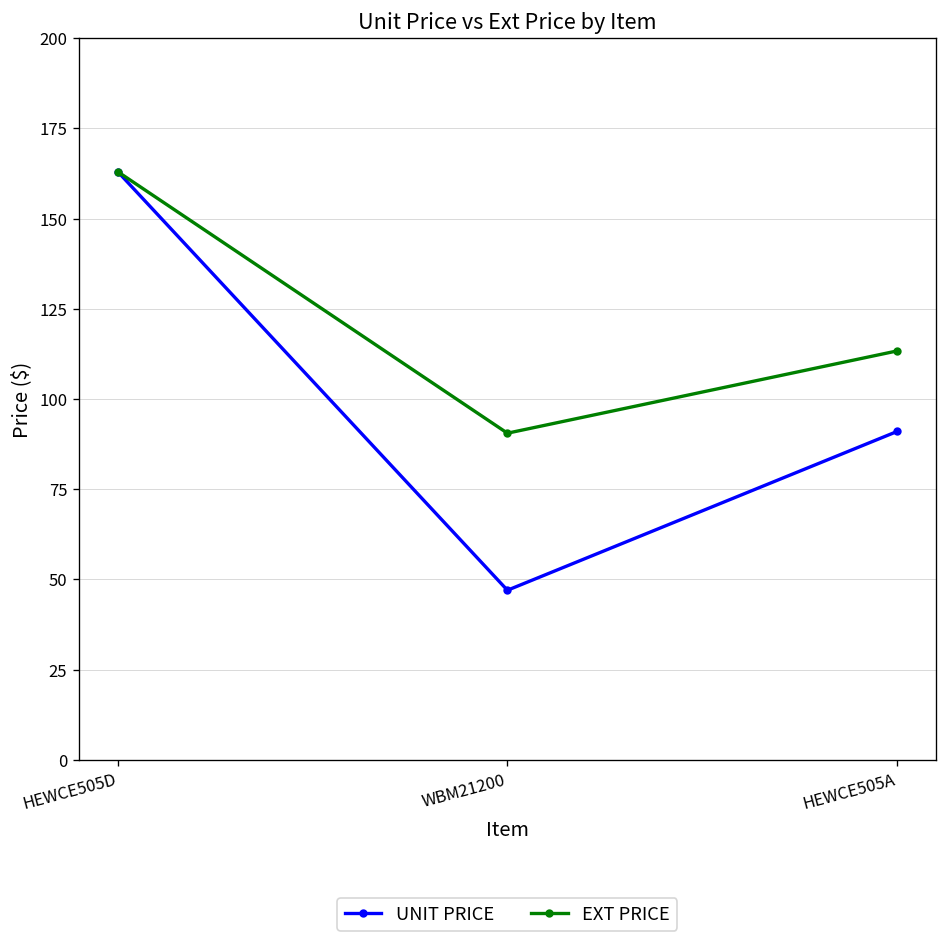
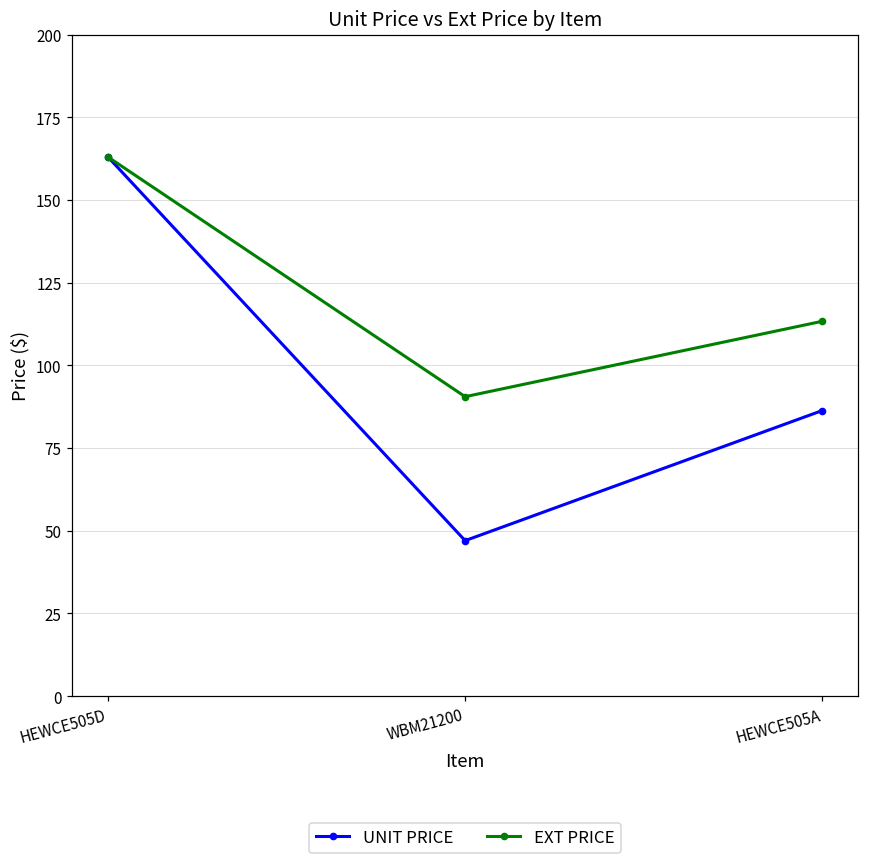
UNIT PRICE, HEWCE505A: 91 -> 86
